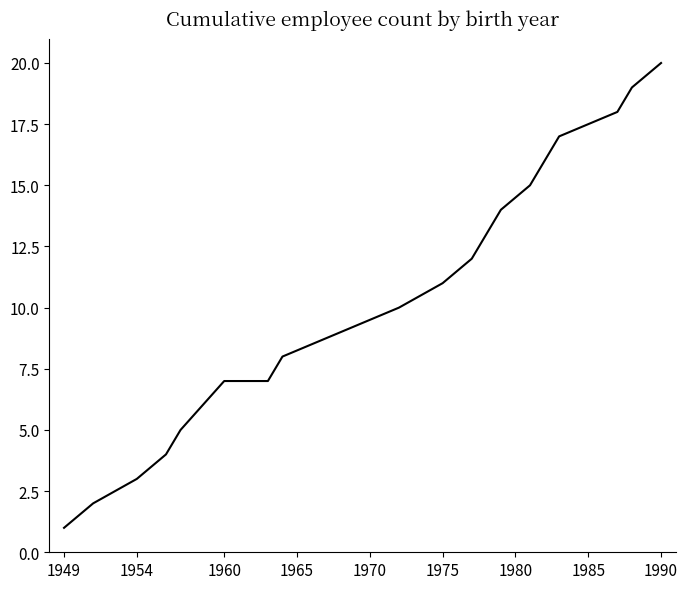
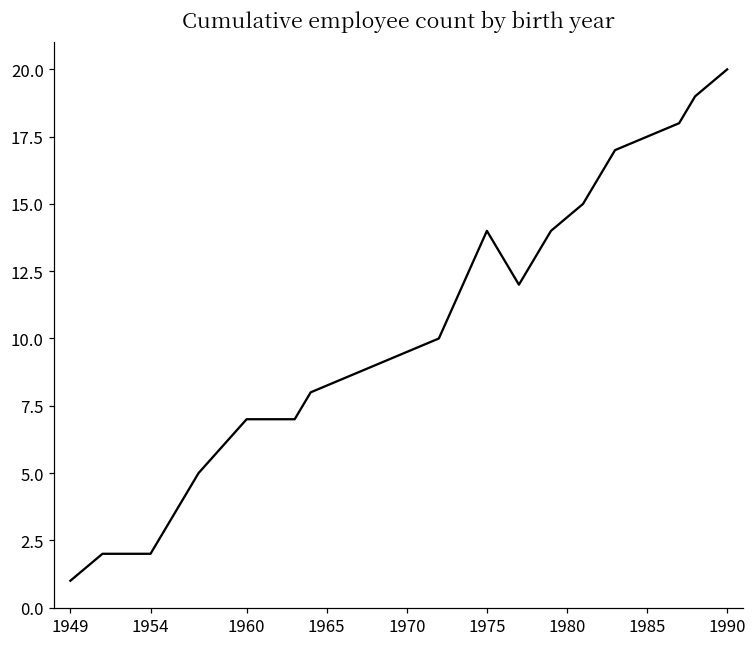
1954: 3 -> 2
1975: 11 -> 14
